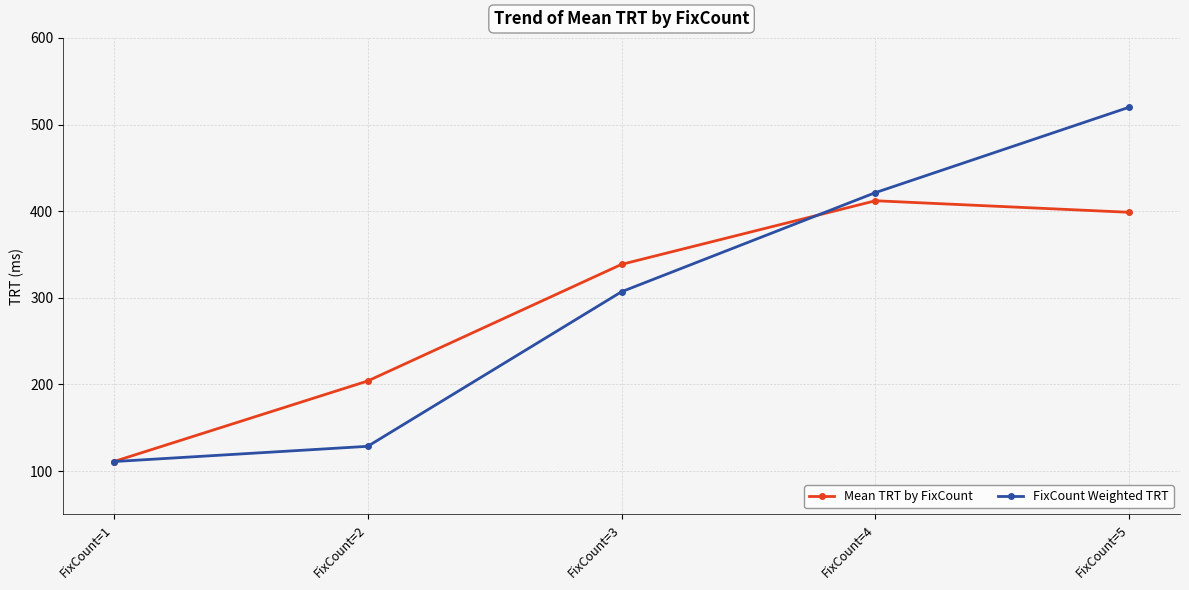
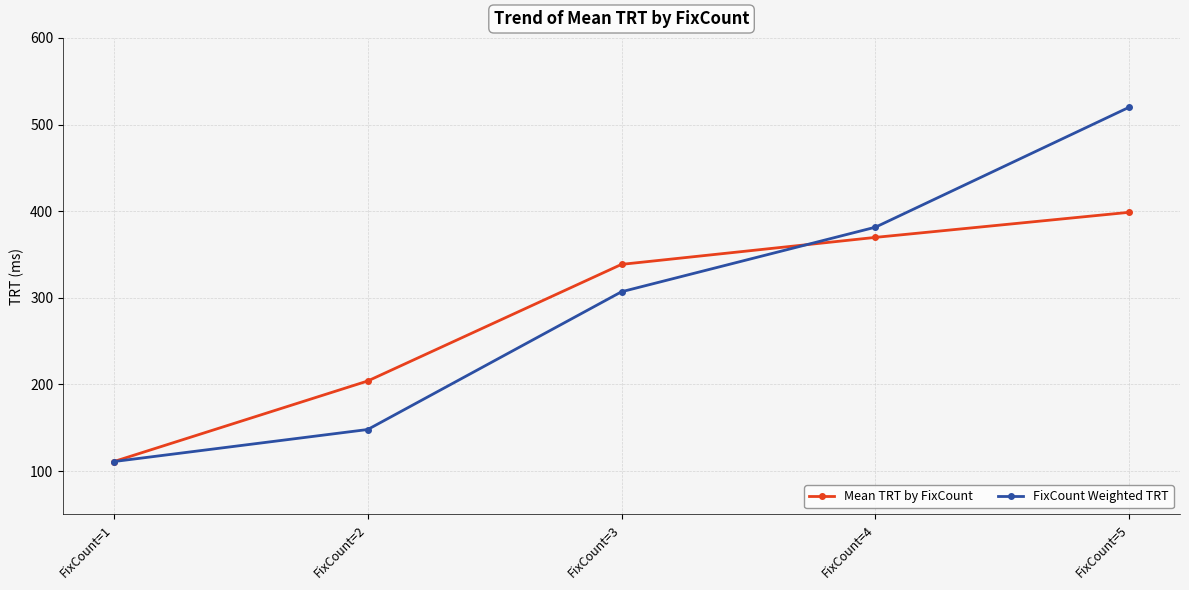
FixCount Weighted TRT, FixCount=2: 130 -> 150
Mean TRT by FixCount, FixCount=4: 410 -> 370
FixCount Weighted TRT, FixCount=4: 420 -> 380
